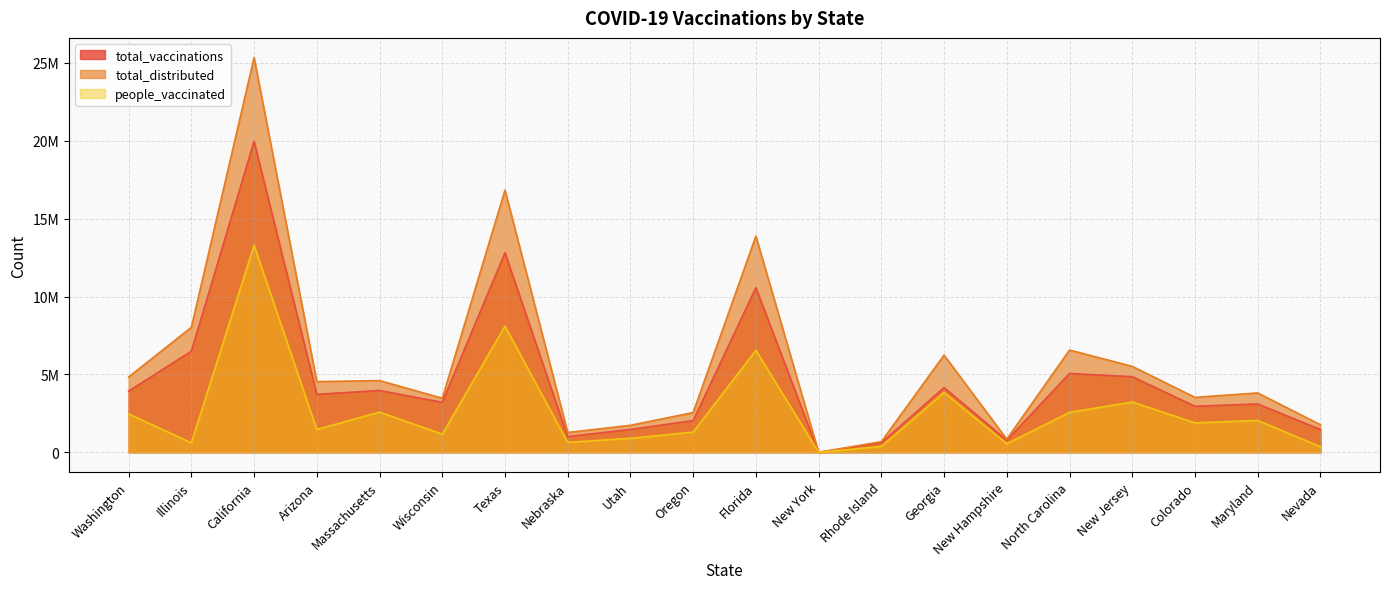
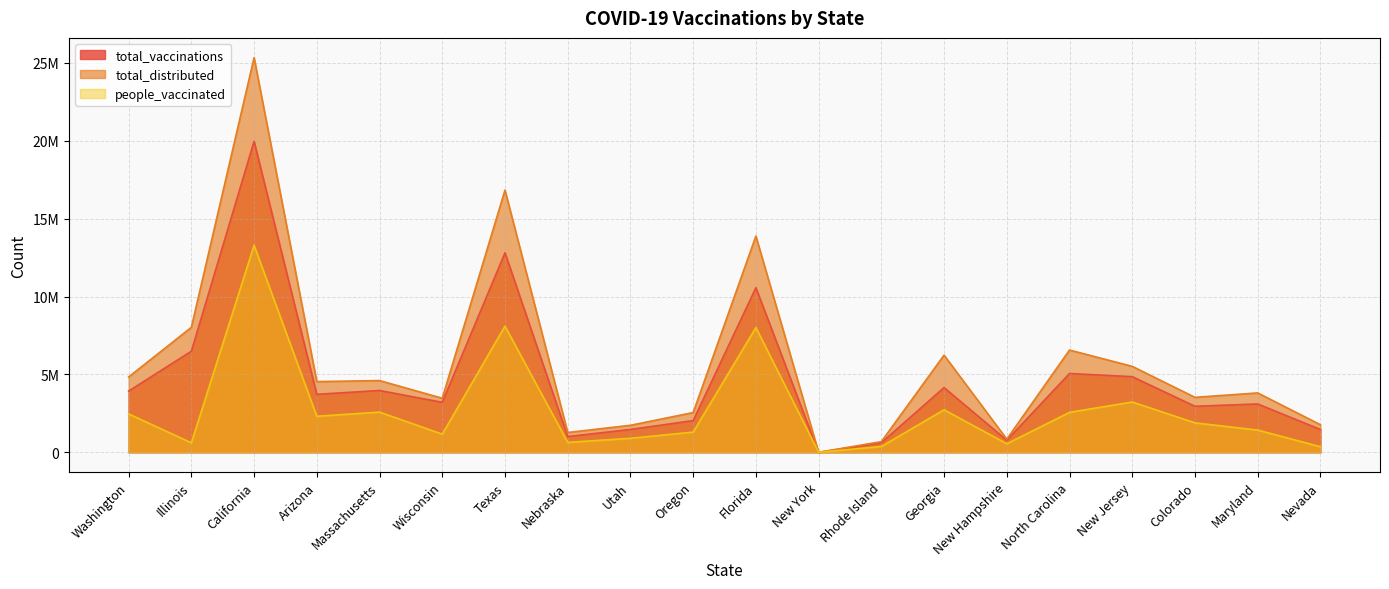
people_vaccinated, Arizona: 1500000 -> 2300000
people_vaccinated, Florida: 6600000 -> 8000000
people_vaccinated, Georgia: 3800000 -> 2700000
people_vaccinated, Maryland: 2000000 -> 1400000
